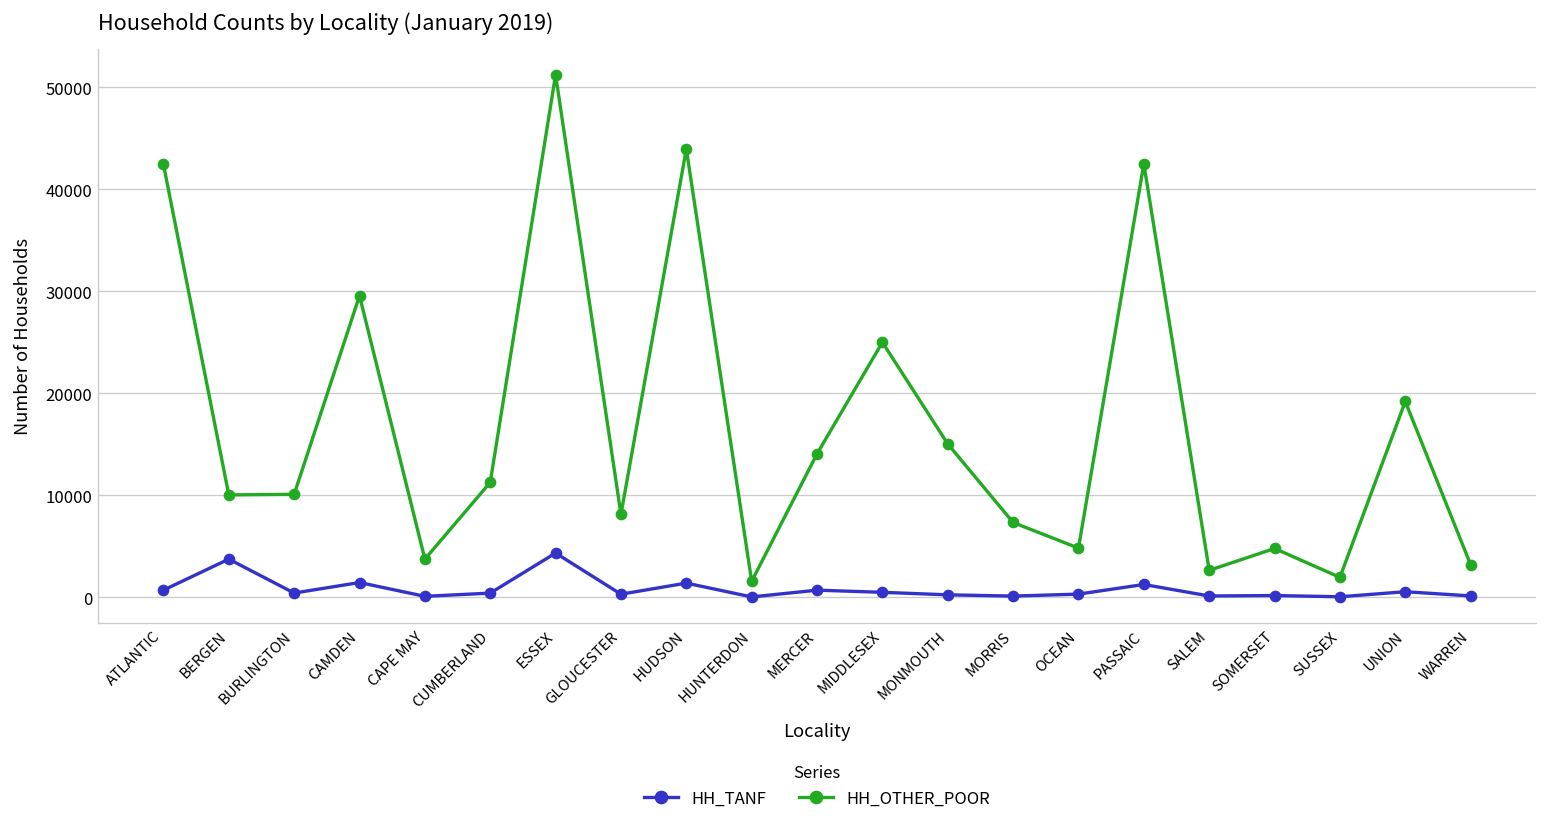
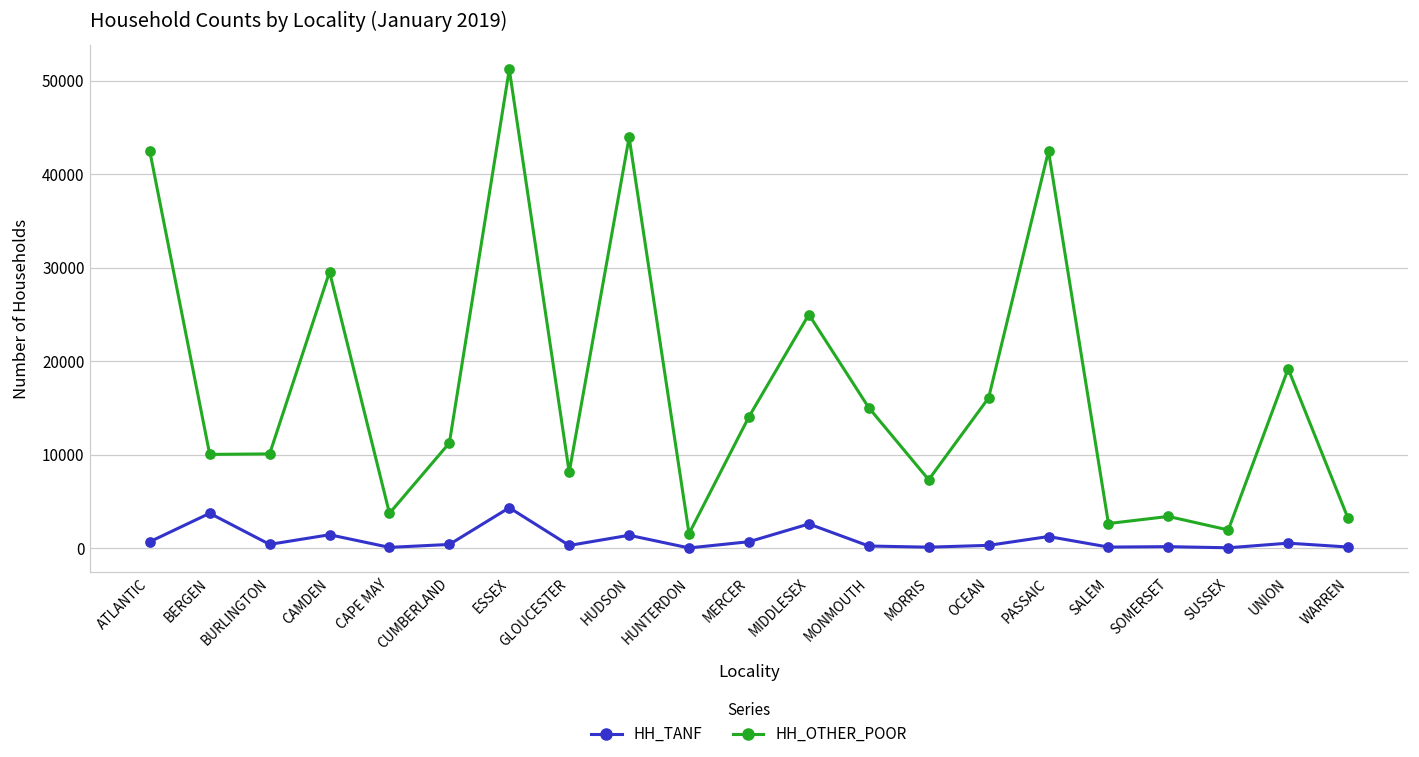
HH_TANF, MIDDLESEX: 0 -> 3000
HH_OTHER_POOR, OCEAN: 5000 -> 16000
HH_OTHER_POOR, SOMERSET: 5000 -> 3000
